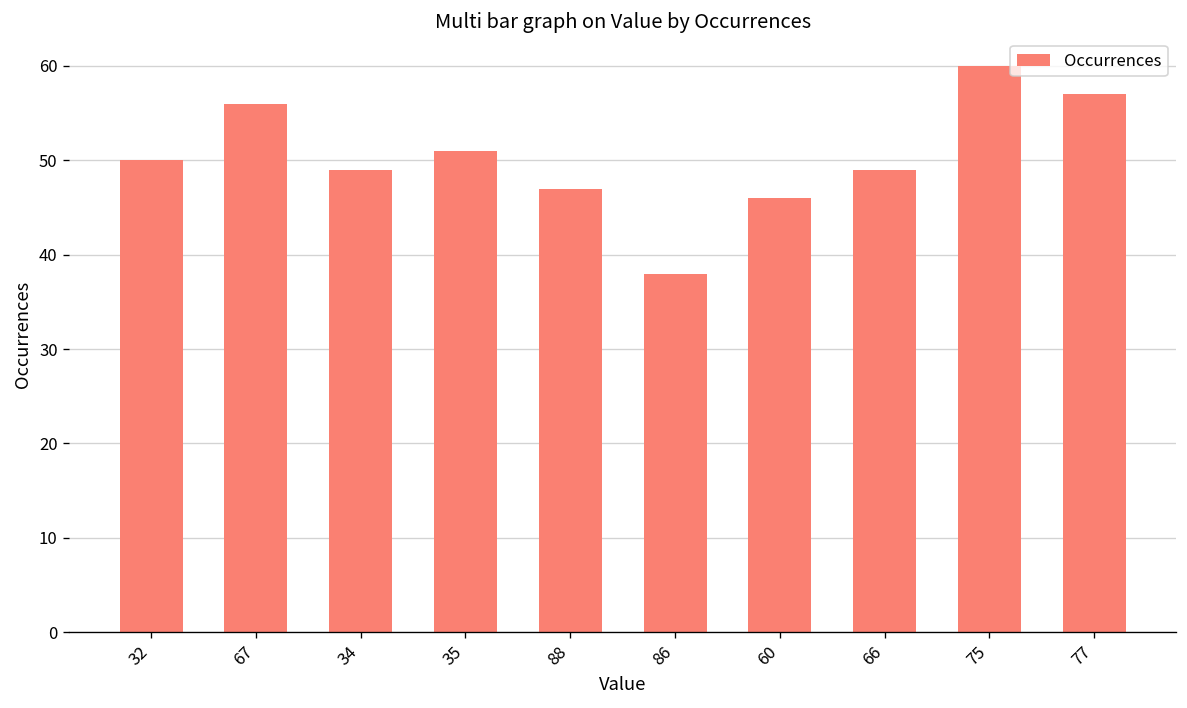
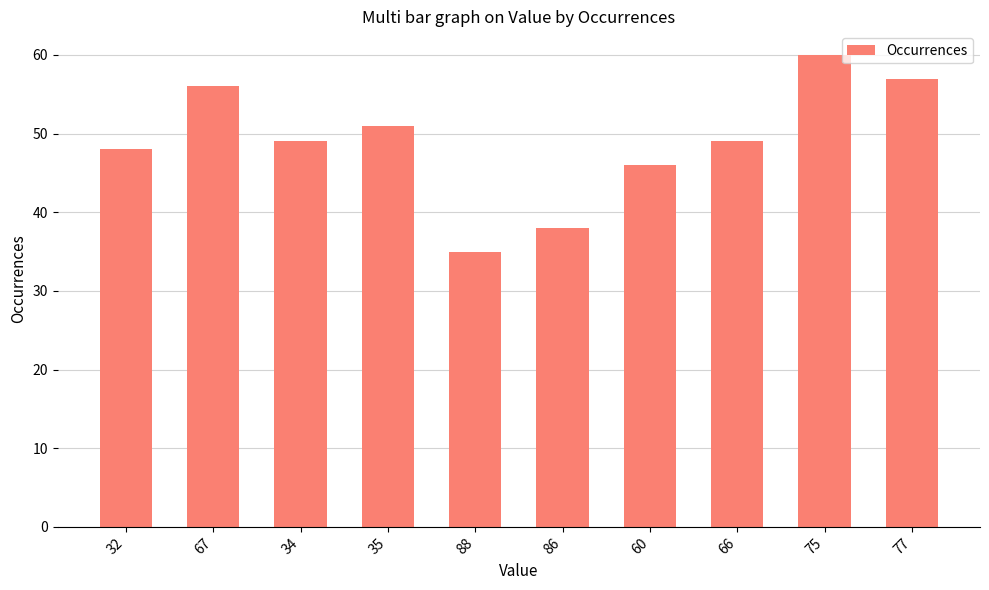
32: 50 -> 48
88: 47 -> 35
